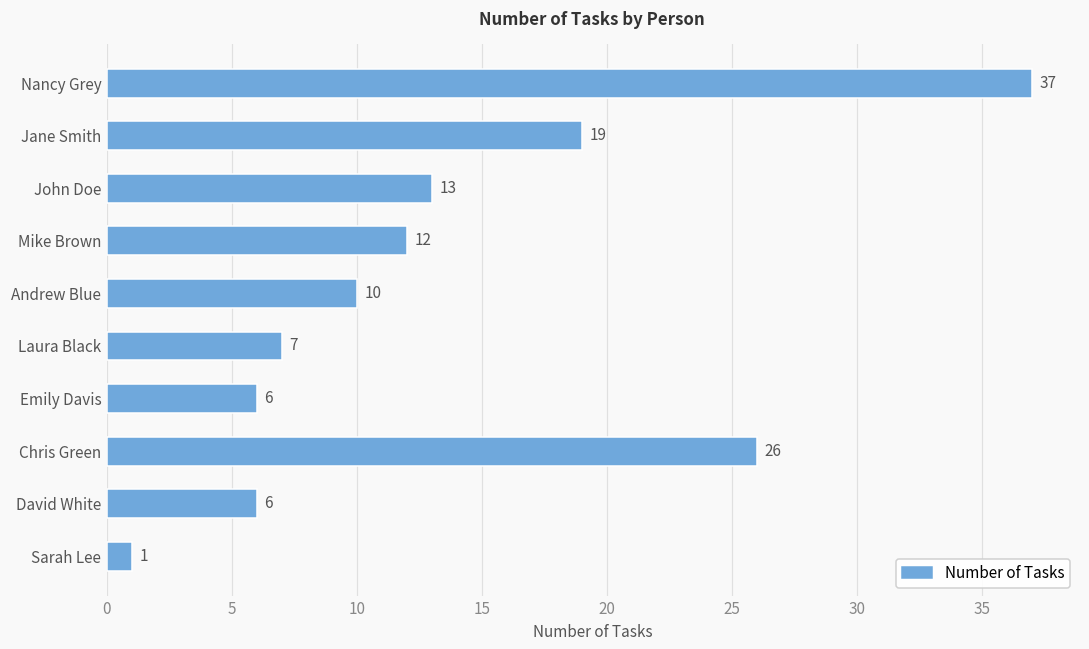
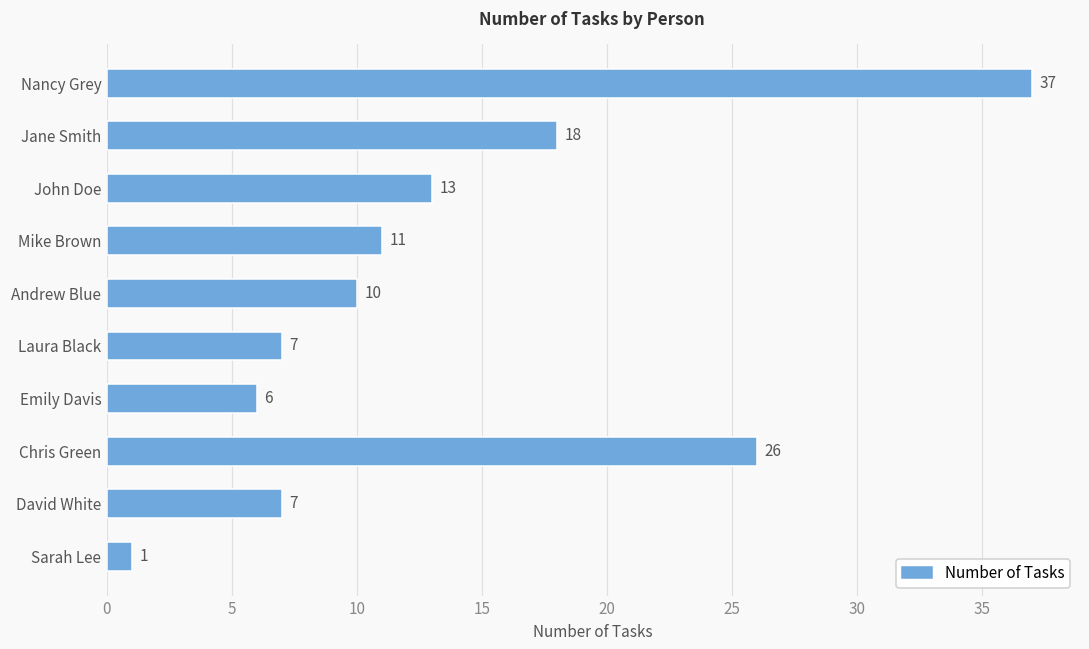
Jane Smith: 19 -> 18
Mike Brown: 12 -> 11
David White: 6 -> 7
